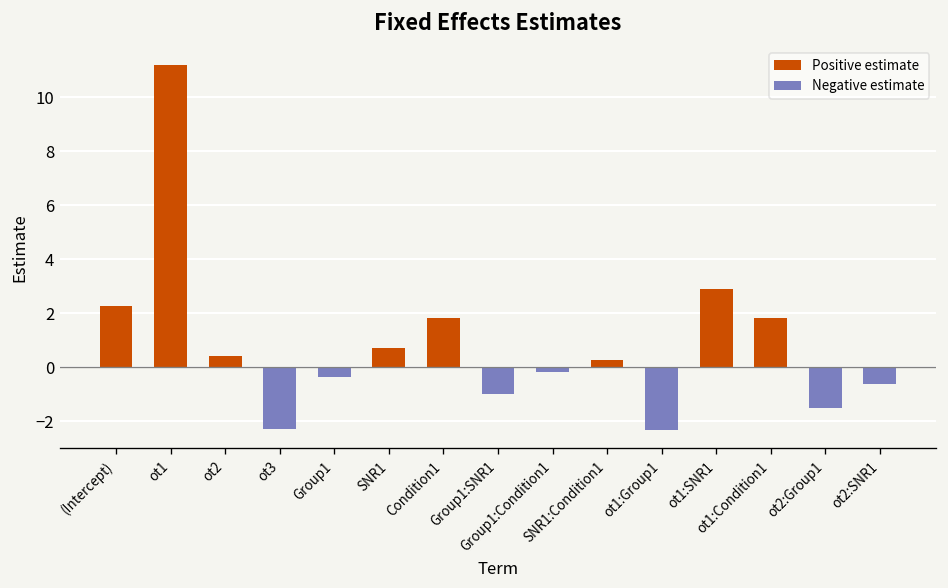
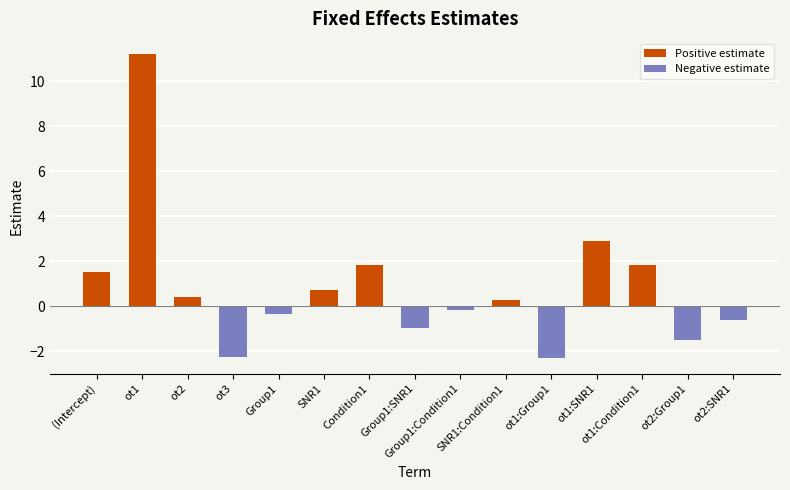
Positive estimate, (Intercept): 2.3 -> 1.5
